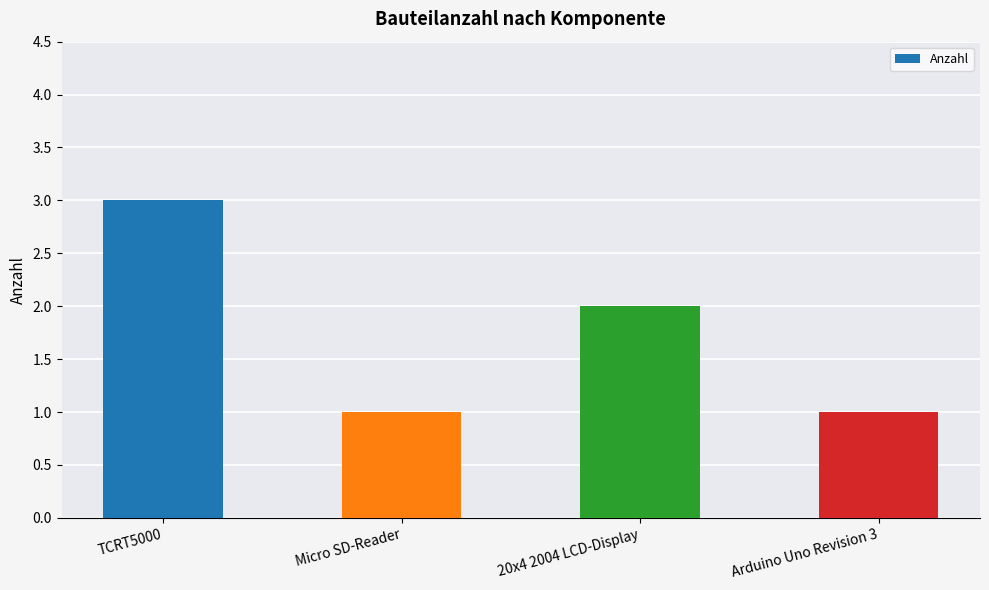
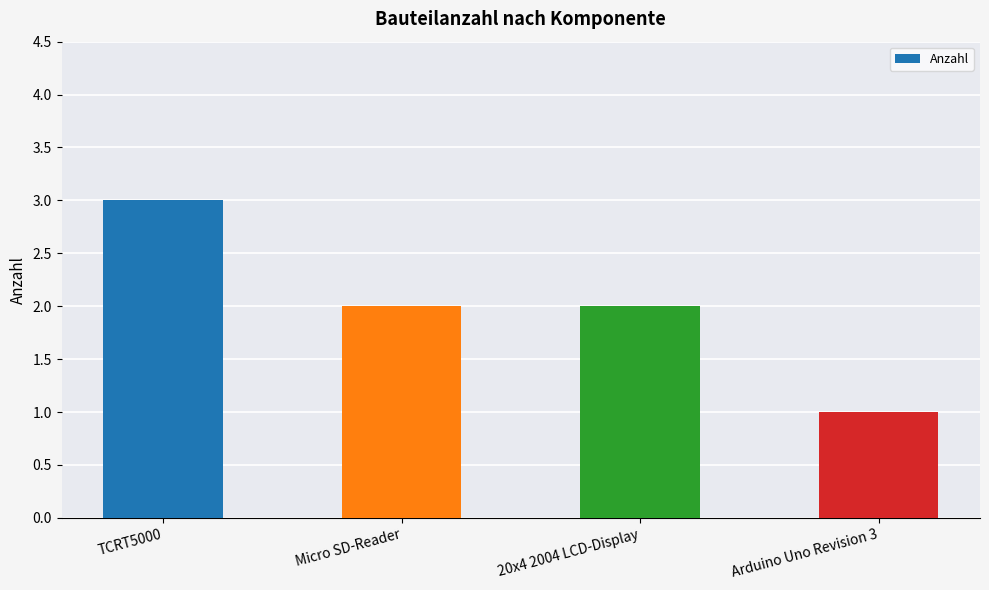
Micro SD-Reader: 1 -> 2
